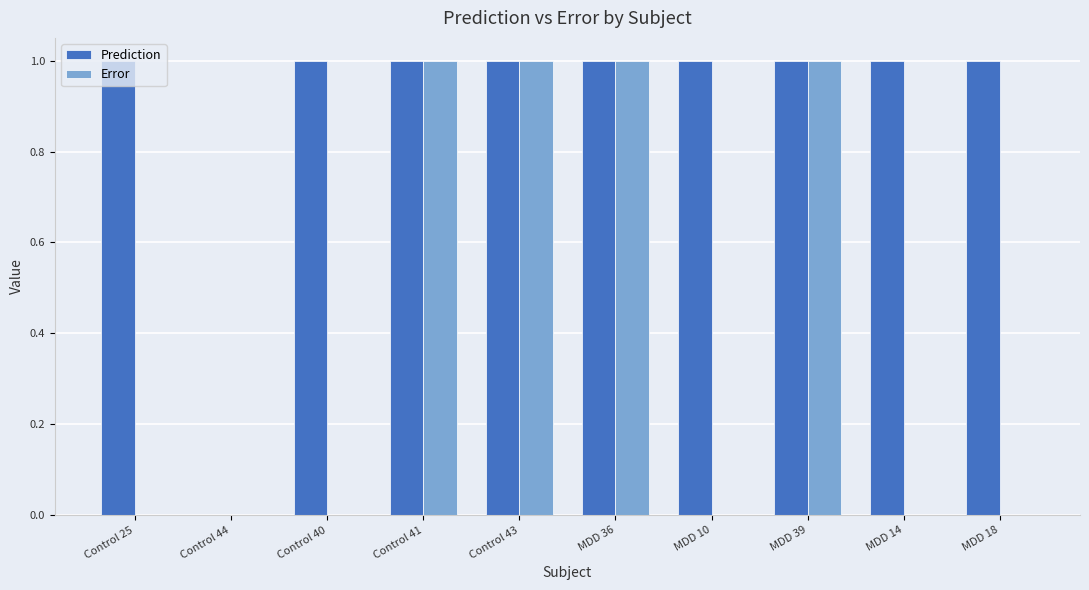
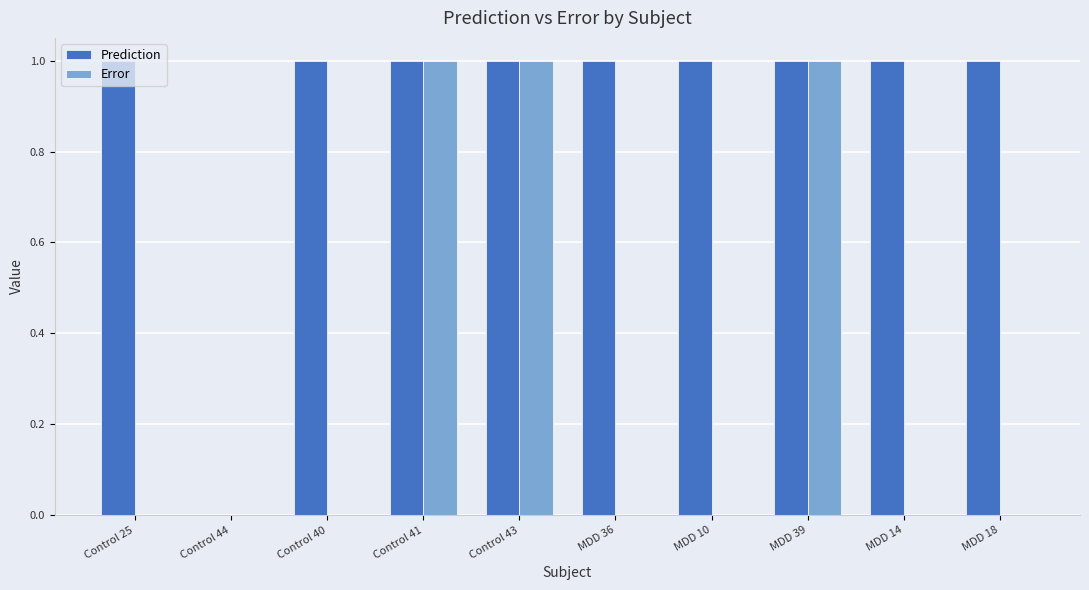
Error, MDD 36: 1 -> 0
